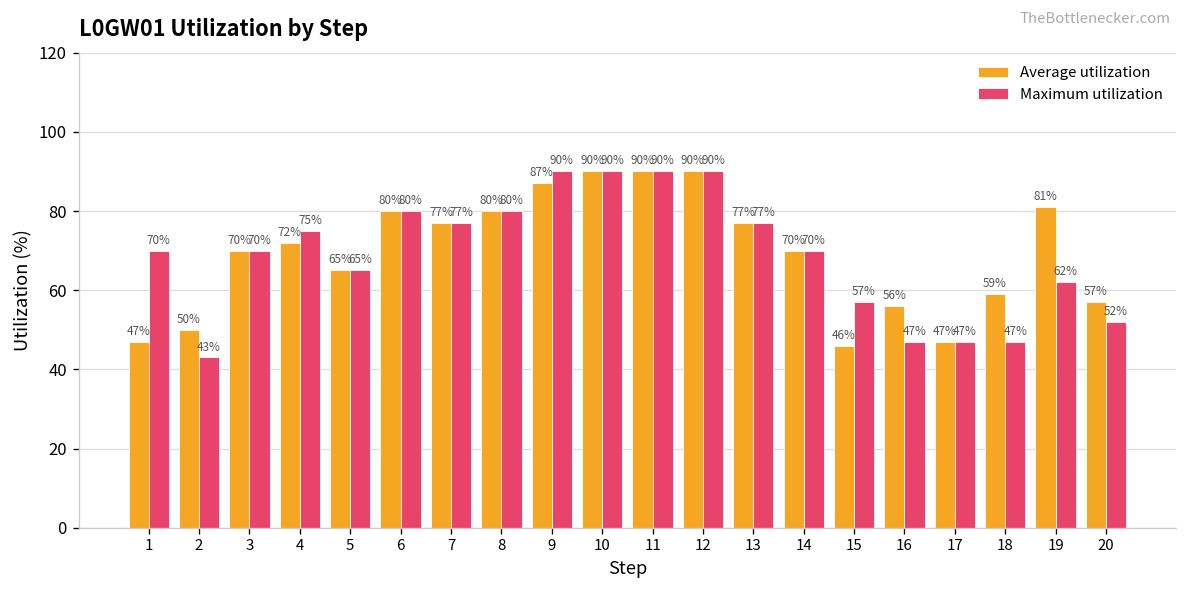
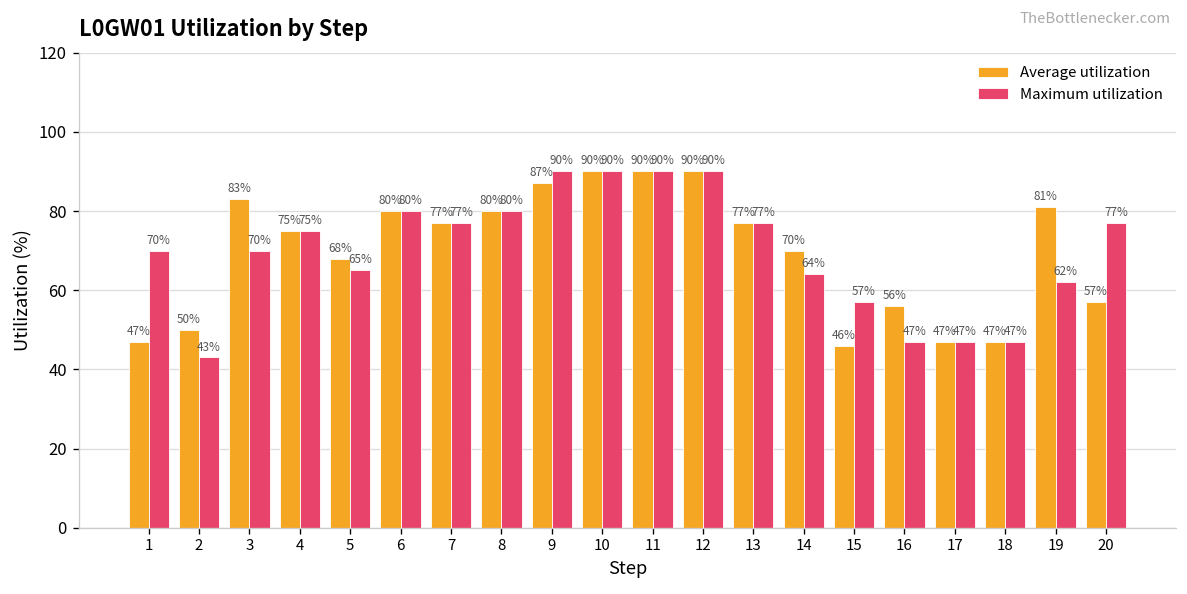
Average utilization, 3: 70% -> 83%
Average utilization, 4: 72% -> 75%
Average utilization, 5: 65% -> 68%
Maximum utilization, 14: 70% -> 64%
Average utilization, 18: 59% -> 47%
Maximum utilization, 20: 52% -> 77%
